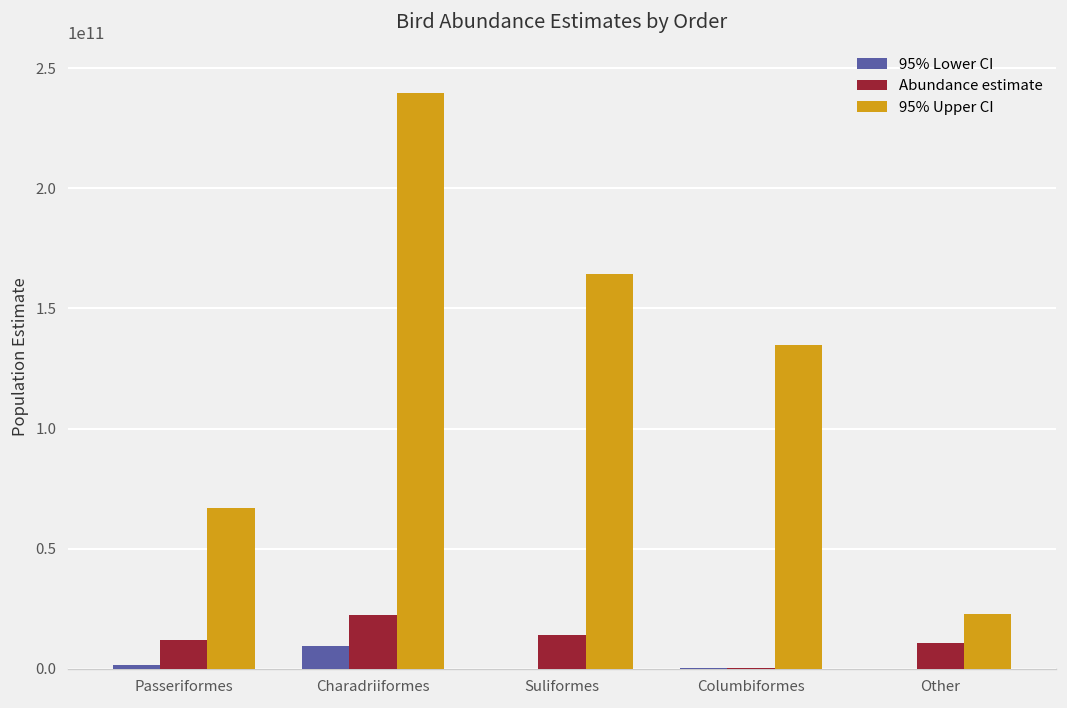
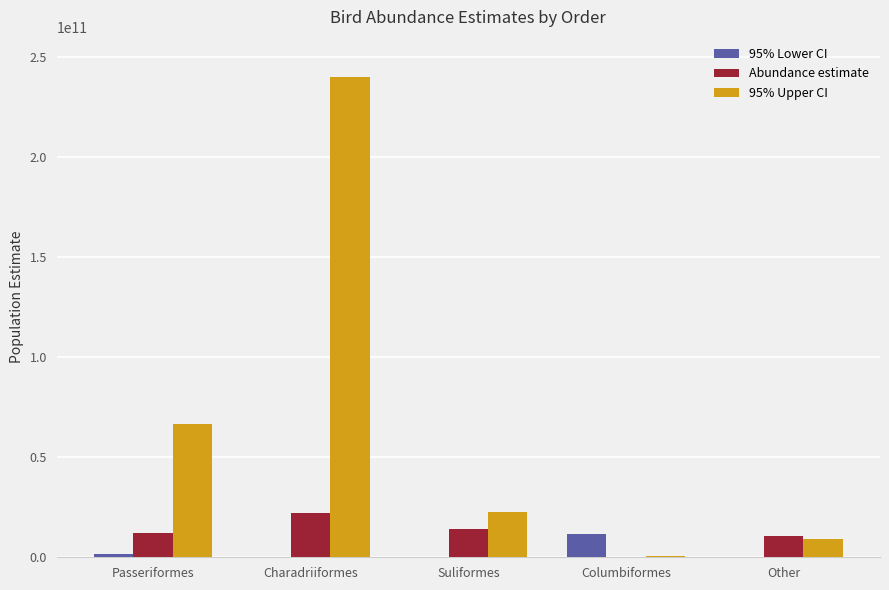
95% Lower CI, Charadriiformes: 9000000000 -> 0
95% Upper CI, Suliformes: 164000000000 -> 23000000000
95% Lower CI, Columbiformes: 0 -> 12000000000
95% Upper CI, Columbiformes: 135000000000 -> 1000000000
95% Upper CI, Other: 23000000000 -> 9000000000
